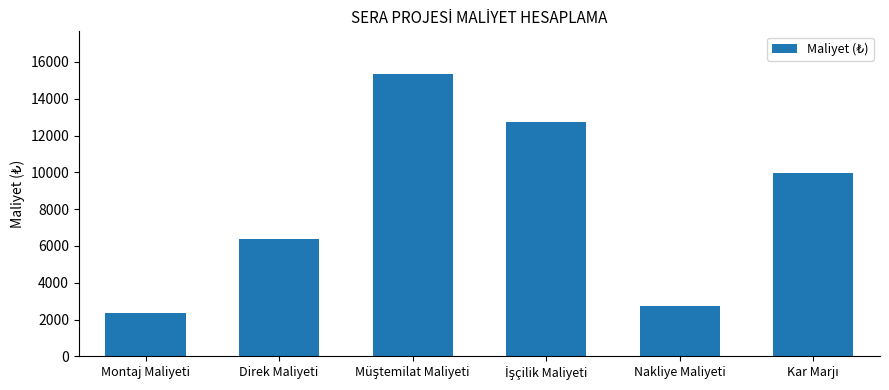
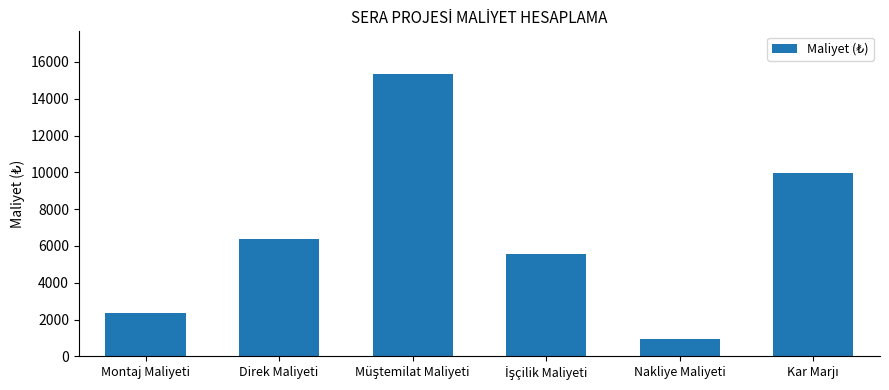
İşçilik Maliyeti: 12700 -> 5500
Nakliye Maliyeti: 2700 -> 900
